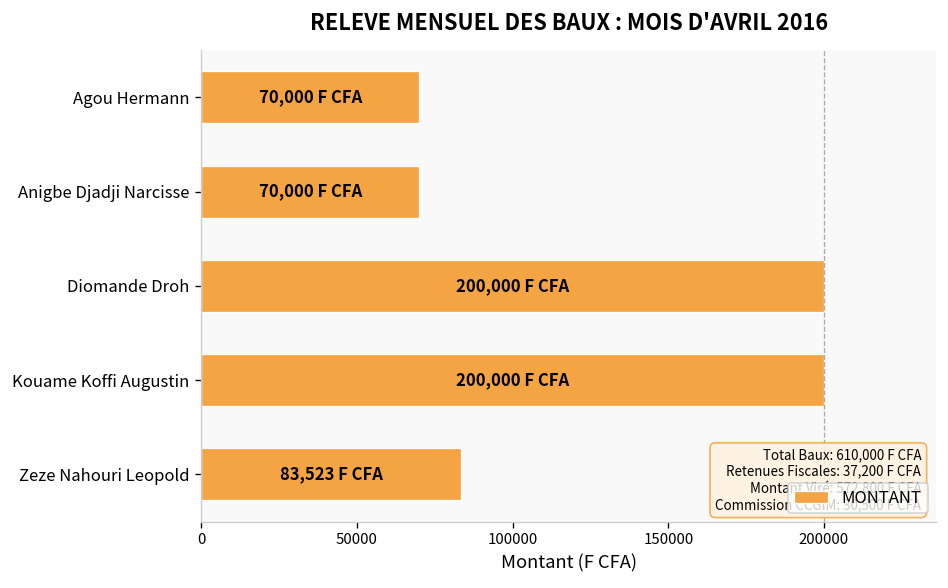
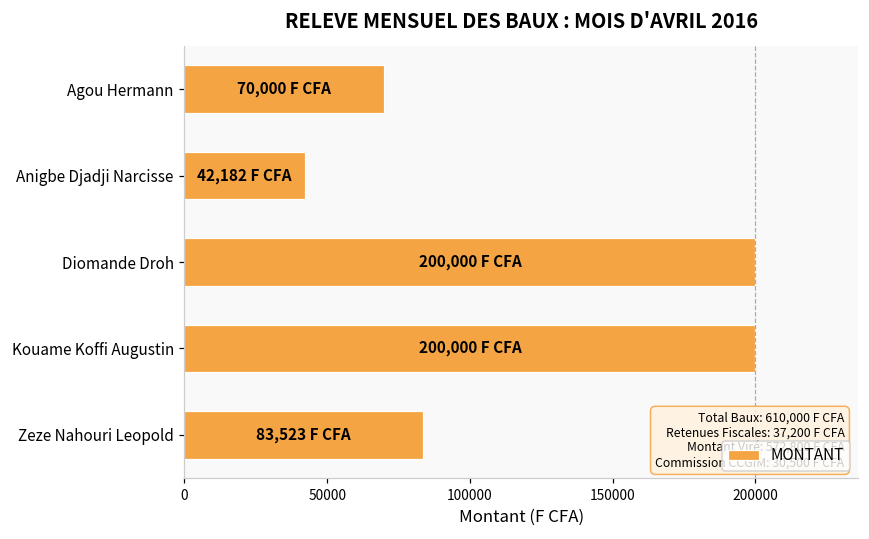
Anigbe Djadji Narcisse: 70,000 -> 42,182
